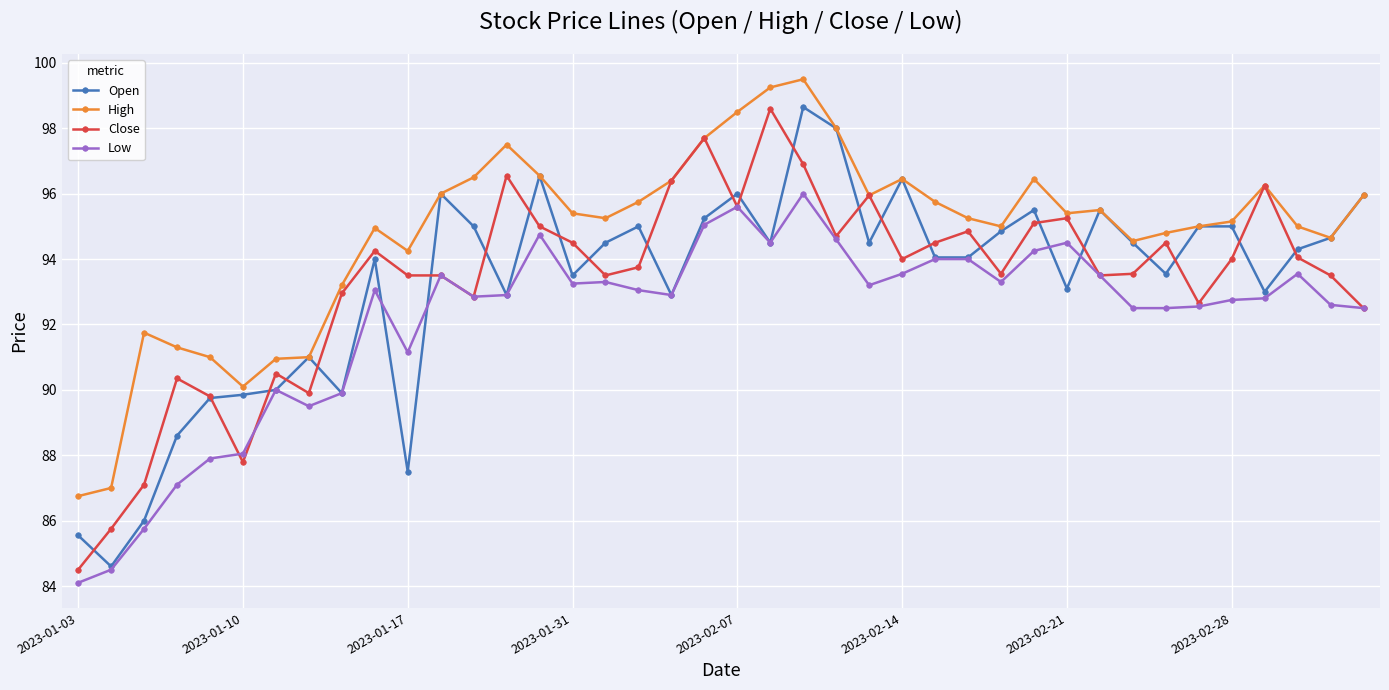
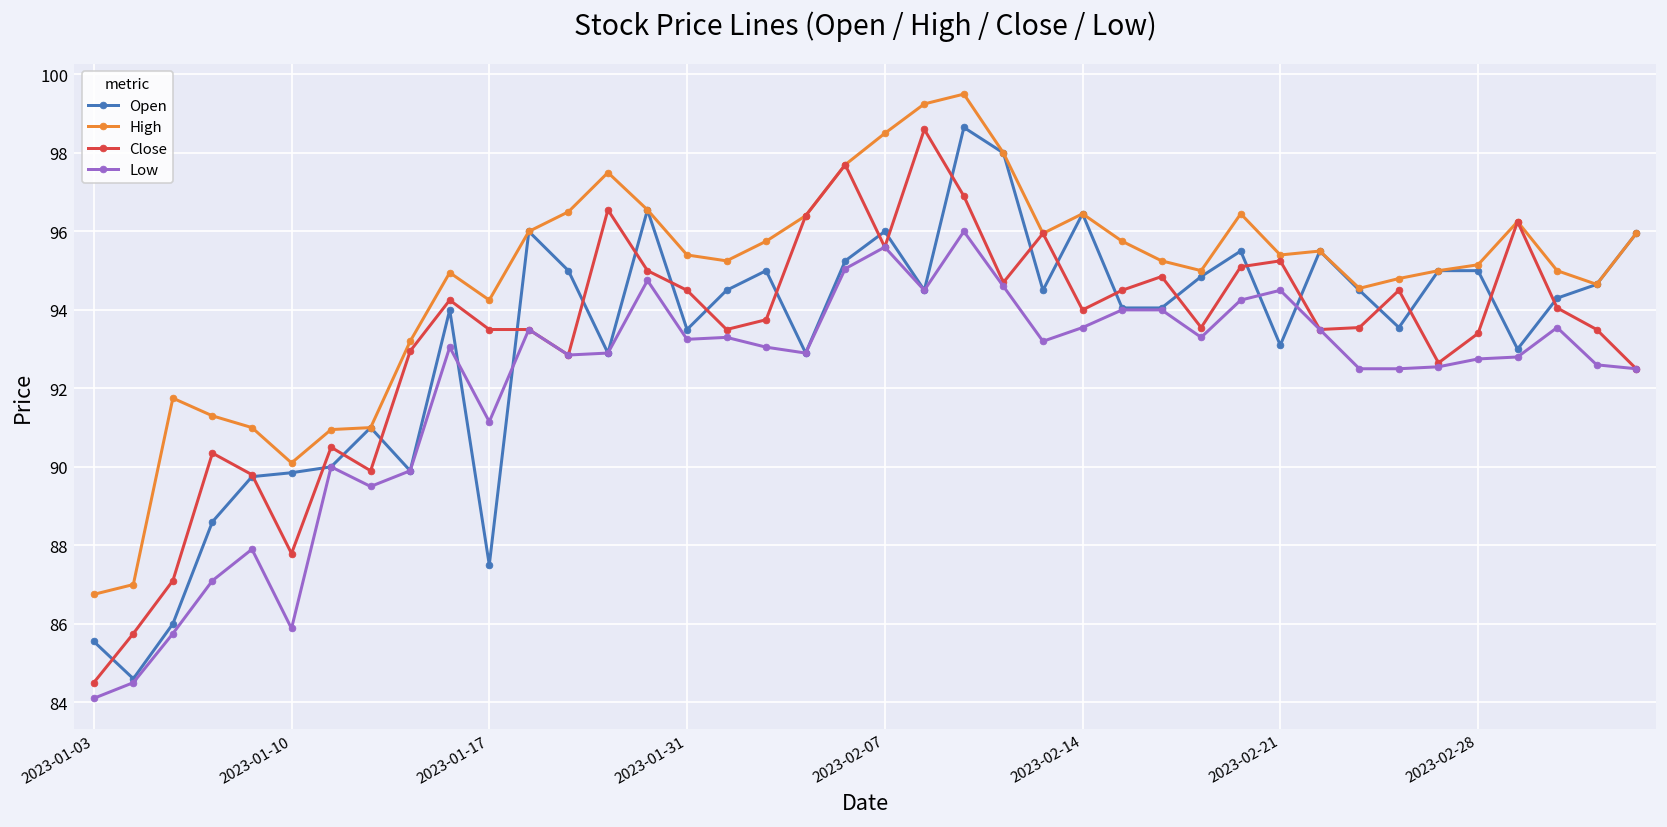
Low, 2023-01-10: 88.1 -> 85.9
Close, 2023-02-28: 94.0 -> 93.4
